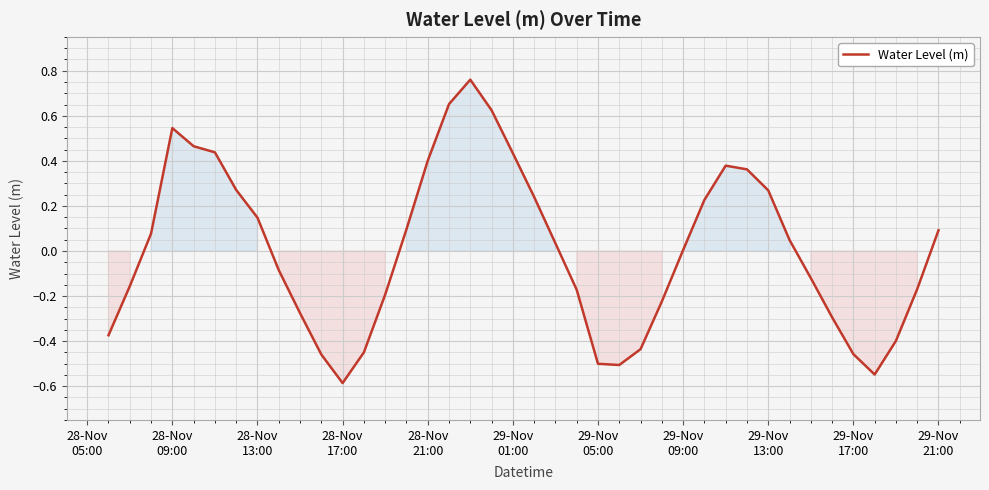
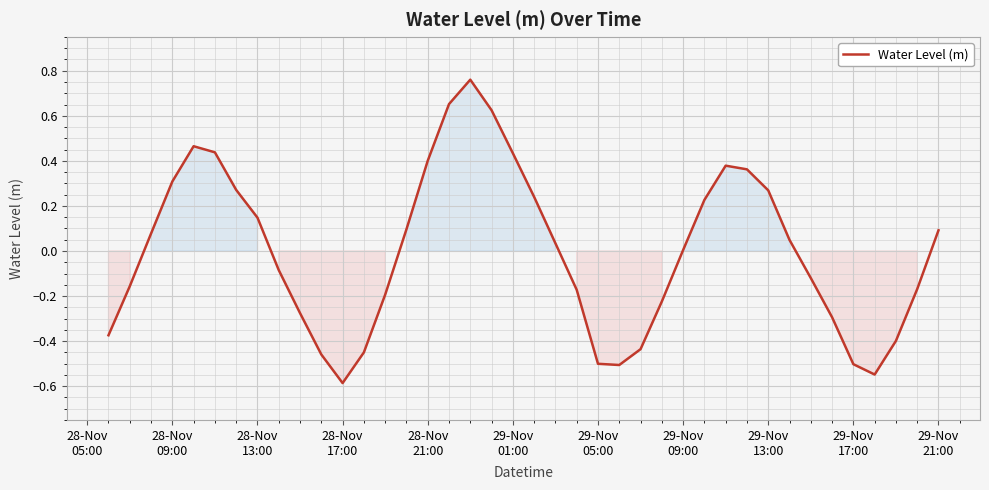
28-Nov 09:00: 0.55 -> 0.31
29-Nov 17:00: -0.46 -> -0.50
